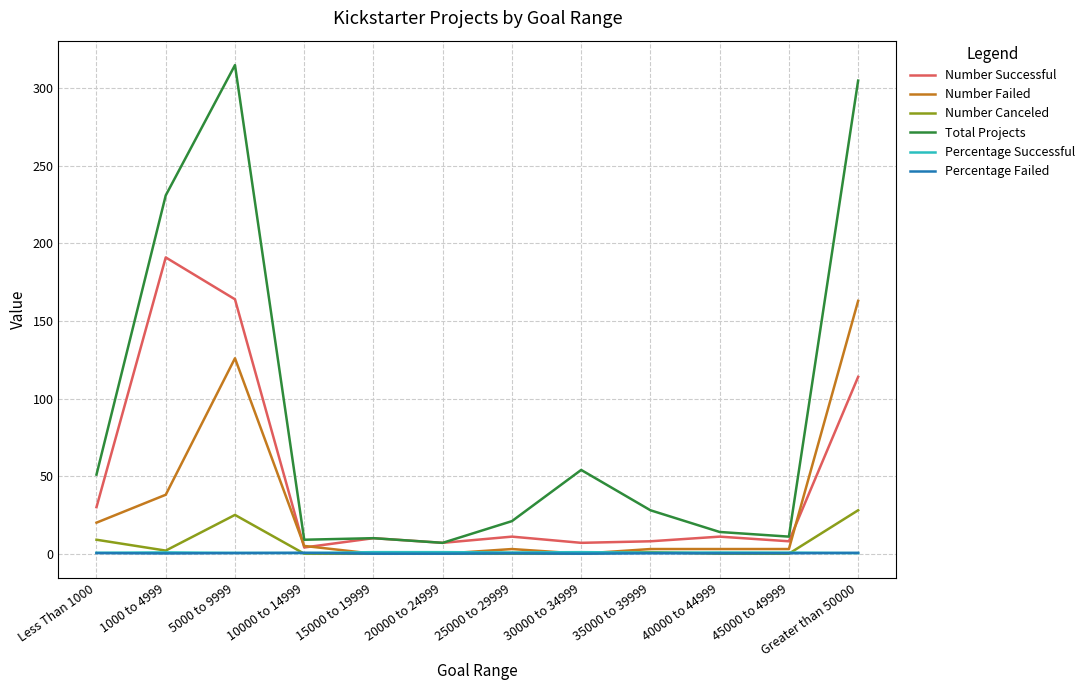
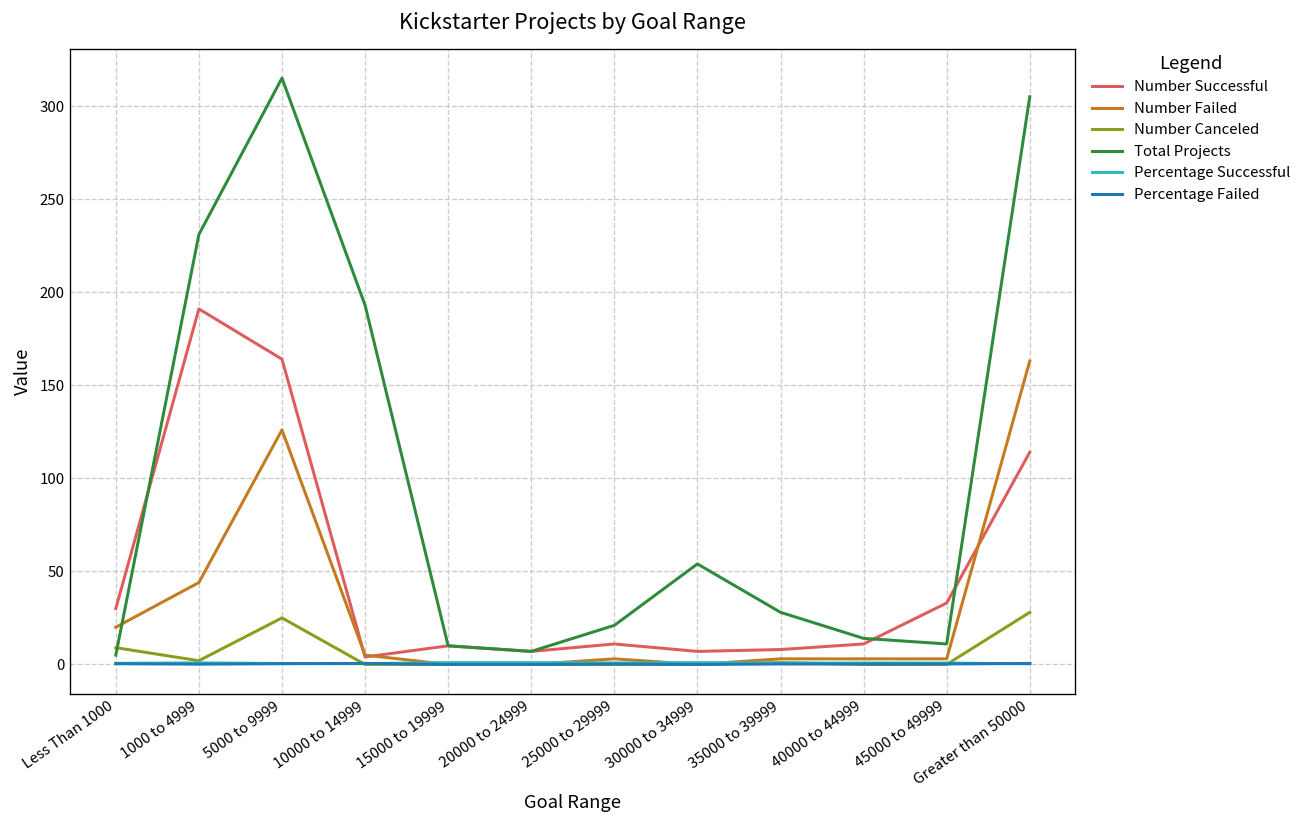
Total Projects, Less Than 1000: 51 -> 5
Number Failed, 1000 to 4999: 38 -> 44
Total Projects, 10000 to 14999: 9 -> 193
Number Successful, 45000 to 49999: 8 -> 33
